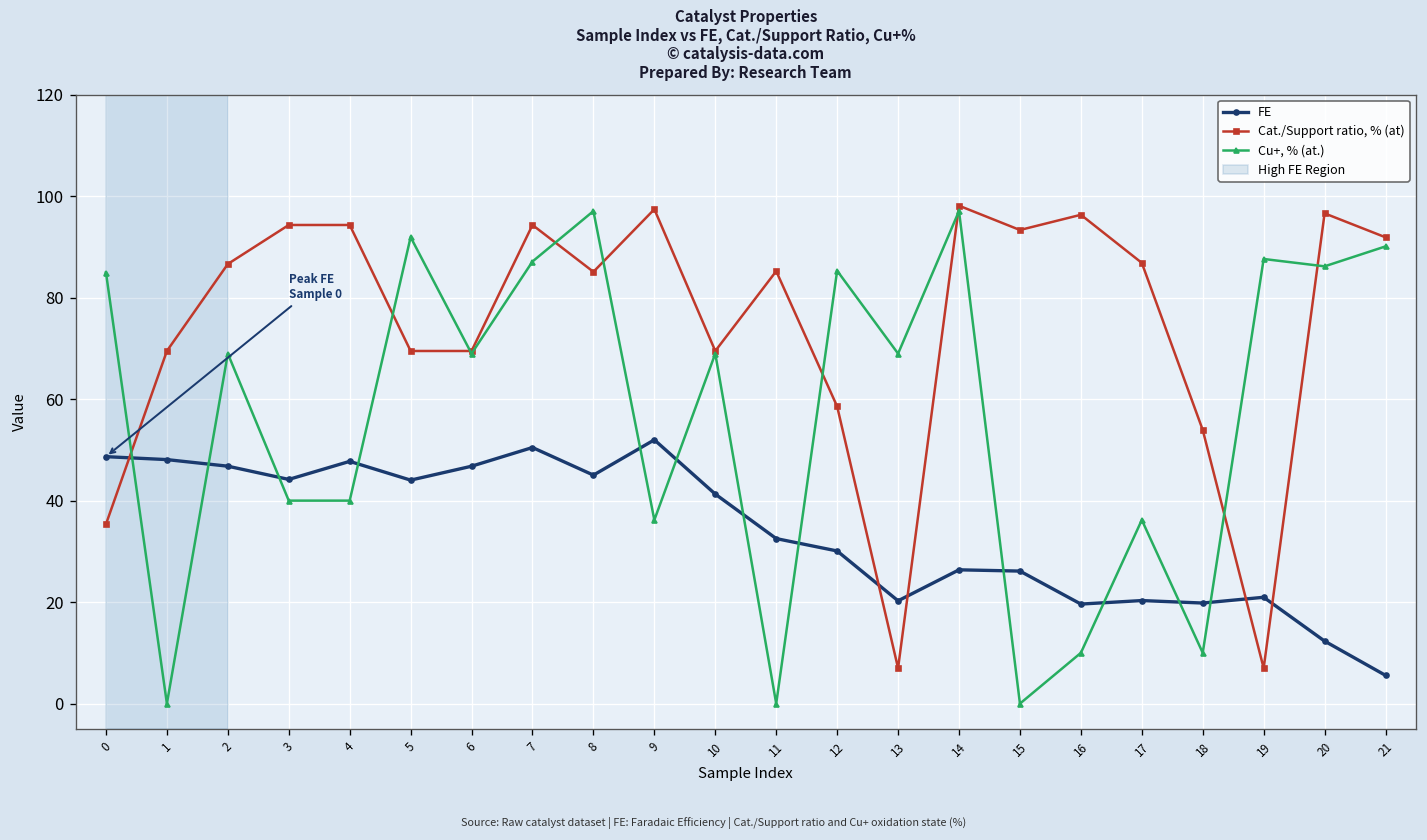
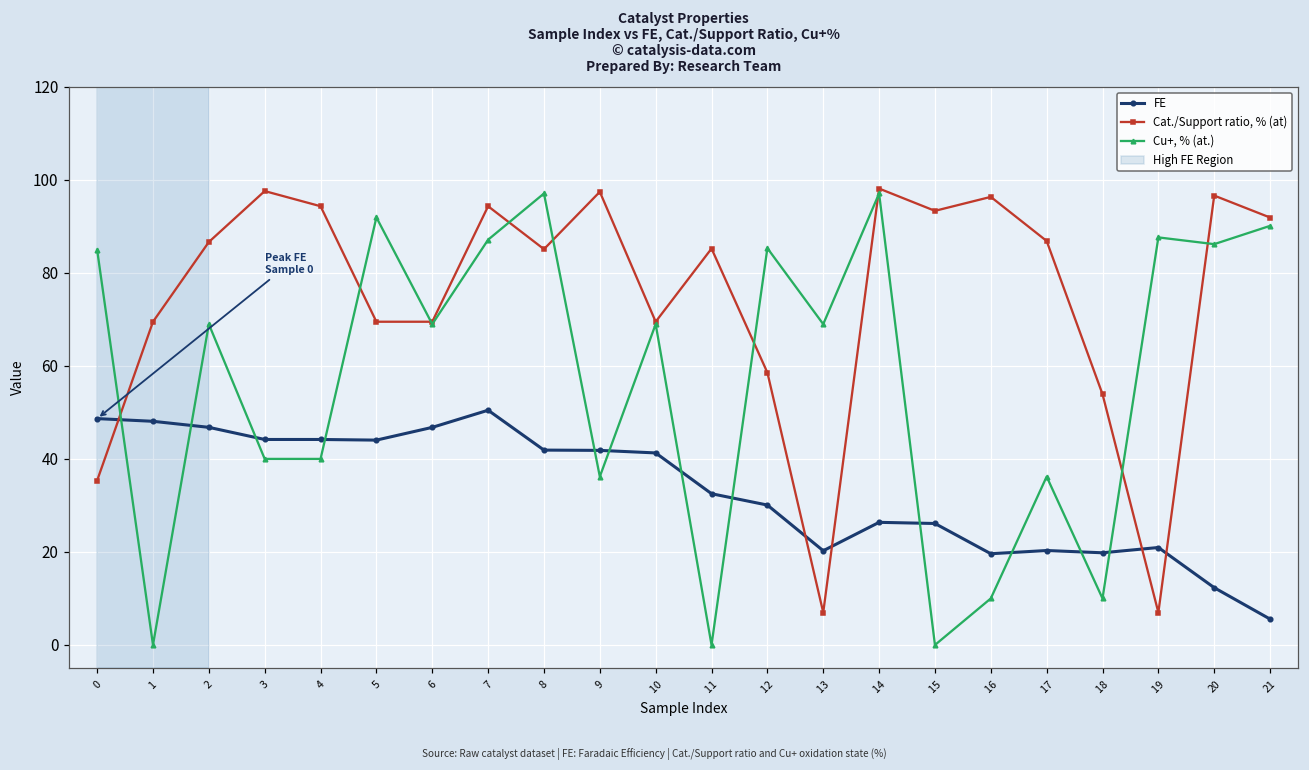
Cat./Support ratio, % (at), 3: 94 -> 98
FE, 4: 48 -> 44
FE, 8: 45 -> 42
FE, 9: 52 -> 42
